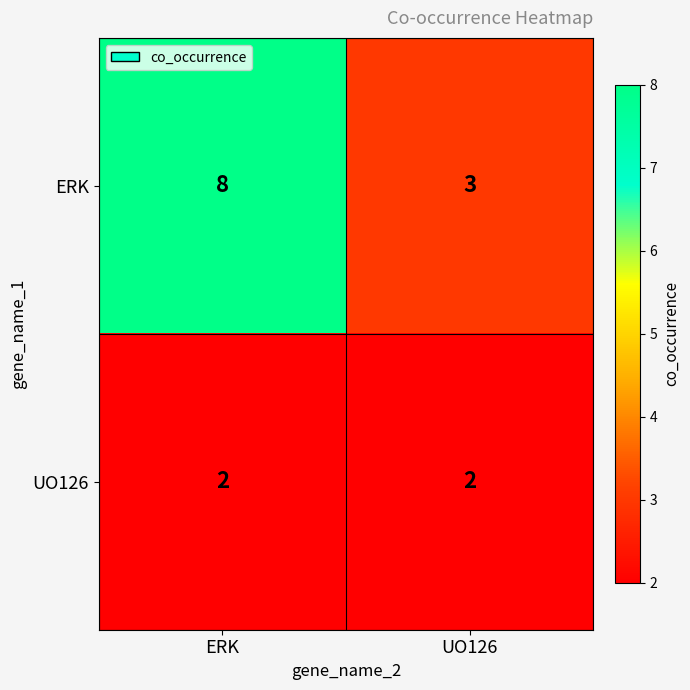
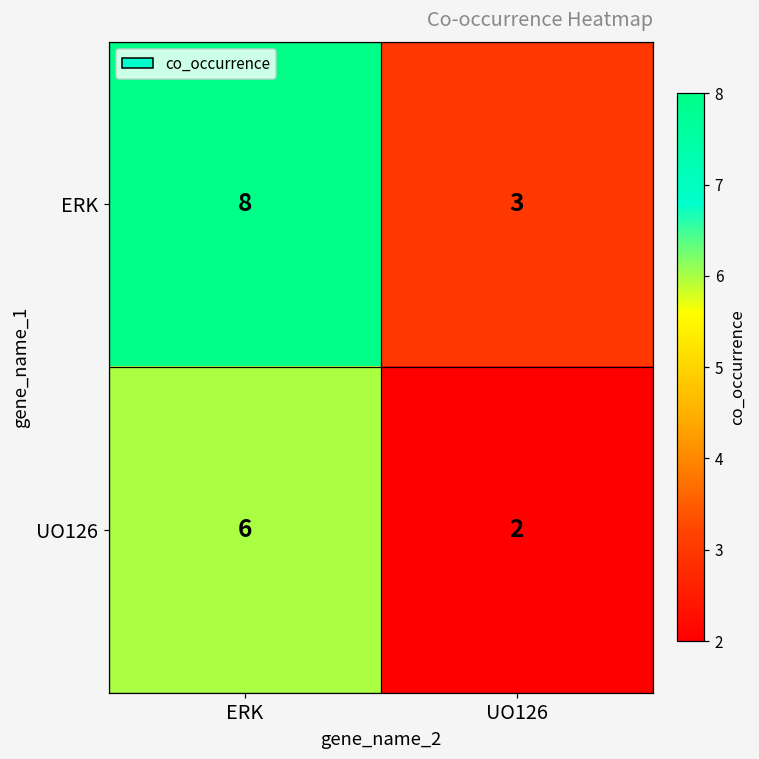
UO126, ERK: 2 -> 6
